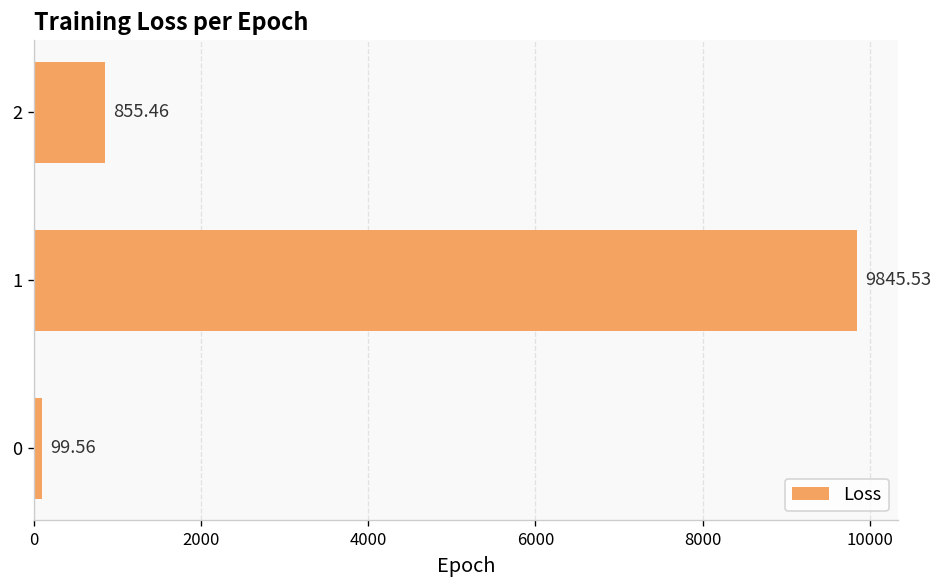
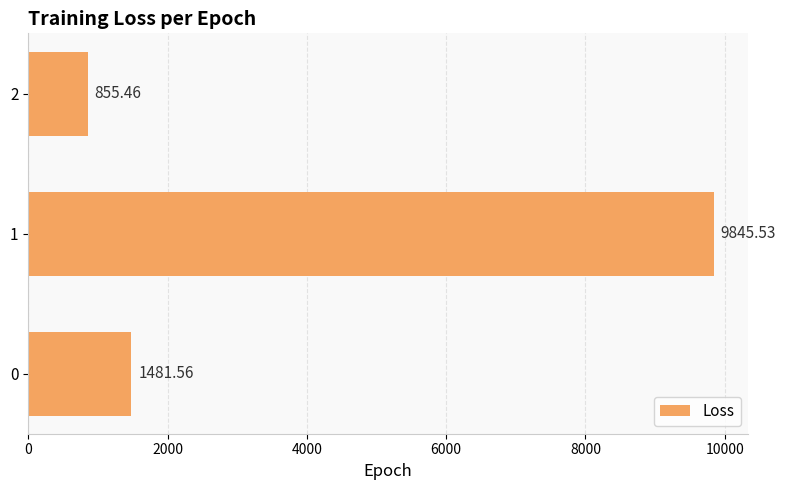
0: 99.56 -> 1481.56
